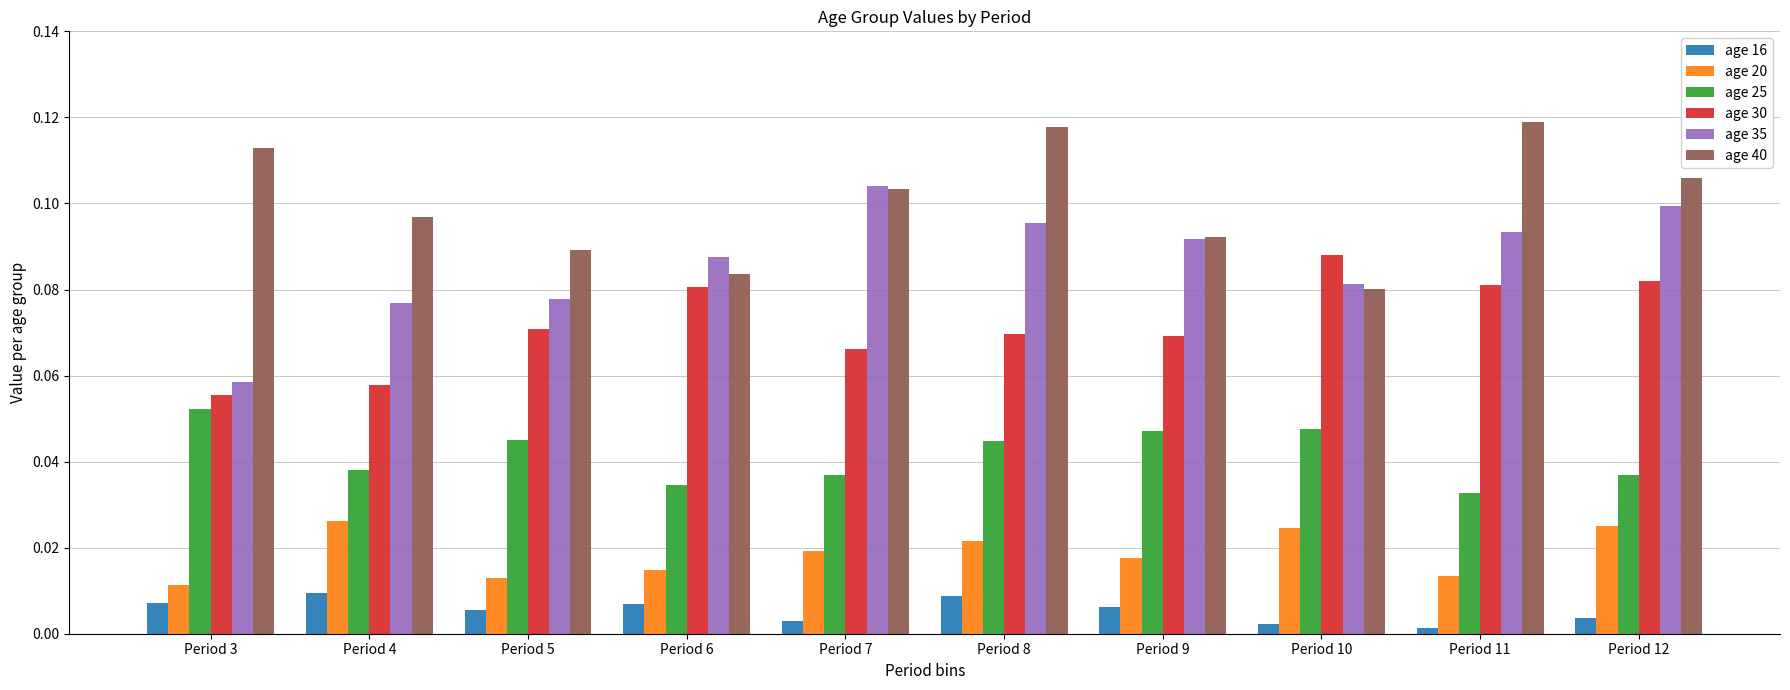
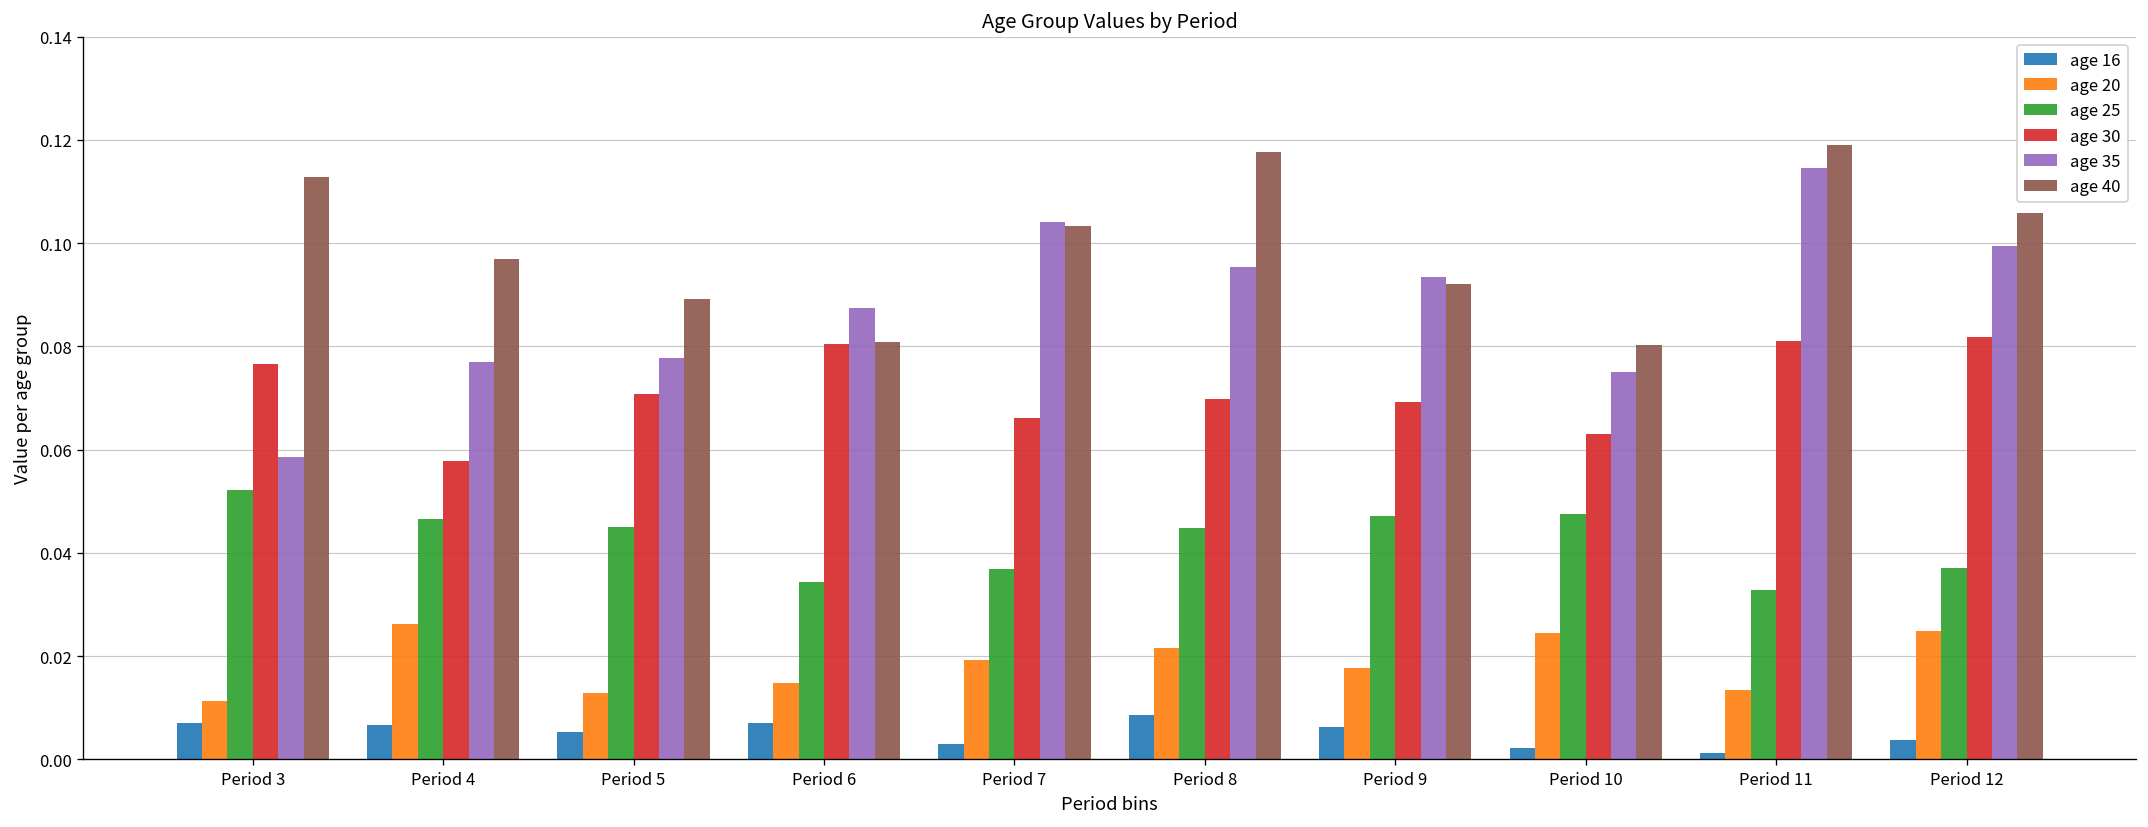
age 30, Period 3: 0.056 -> 0.077
age 16, Period 4: 0.010 -> 0.007
age 25, Period 4: 0.038 -> 0.047
age 40, Period 6: 0.084 -> 0.081
age 35, Period 9: 0.092 -> 0.094
age 30, Period 10: 0.088 -> 0.063
age 35, Period 10: 0.081 -> 0.075
age 35, Period 11: 0.093 -> 0.115
